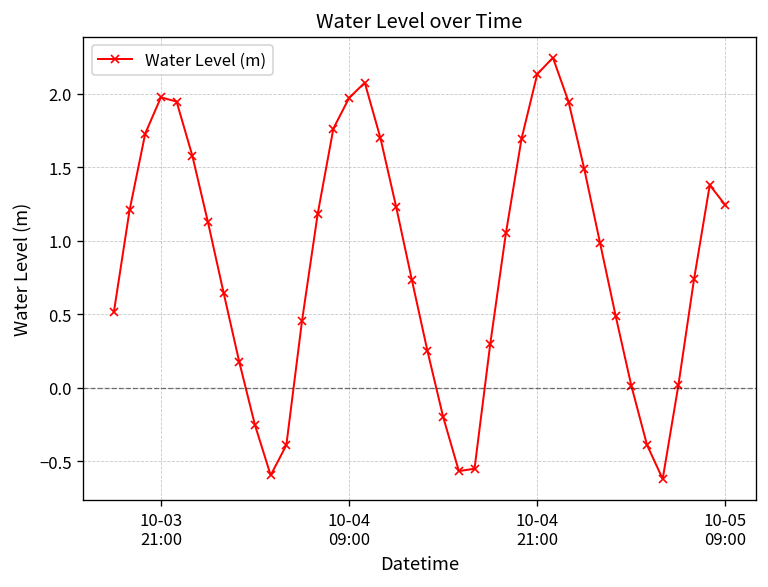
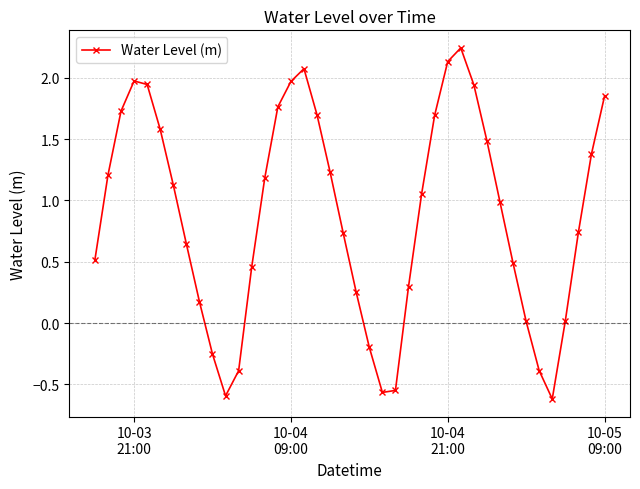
10-05 09:00: 1.24 -> 1.85
